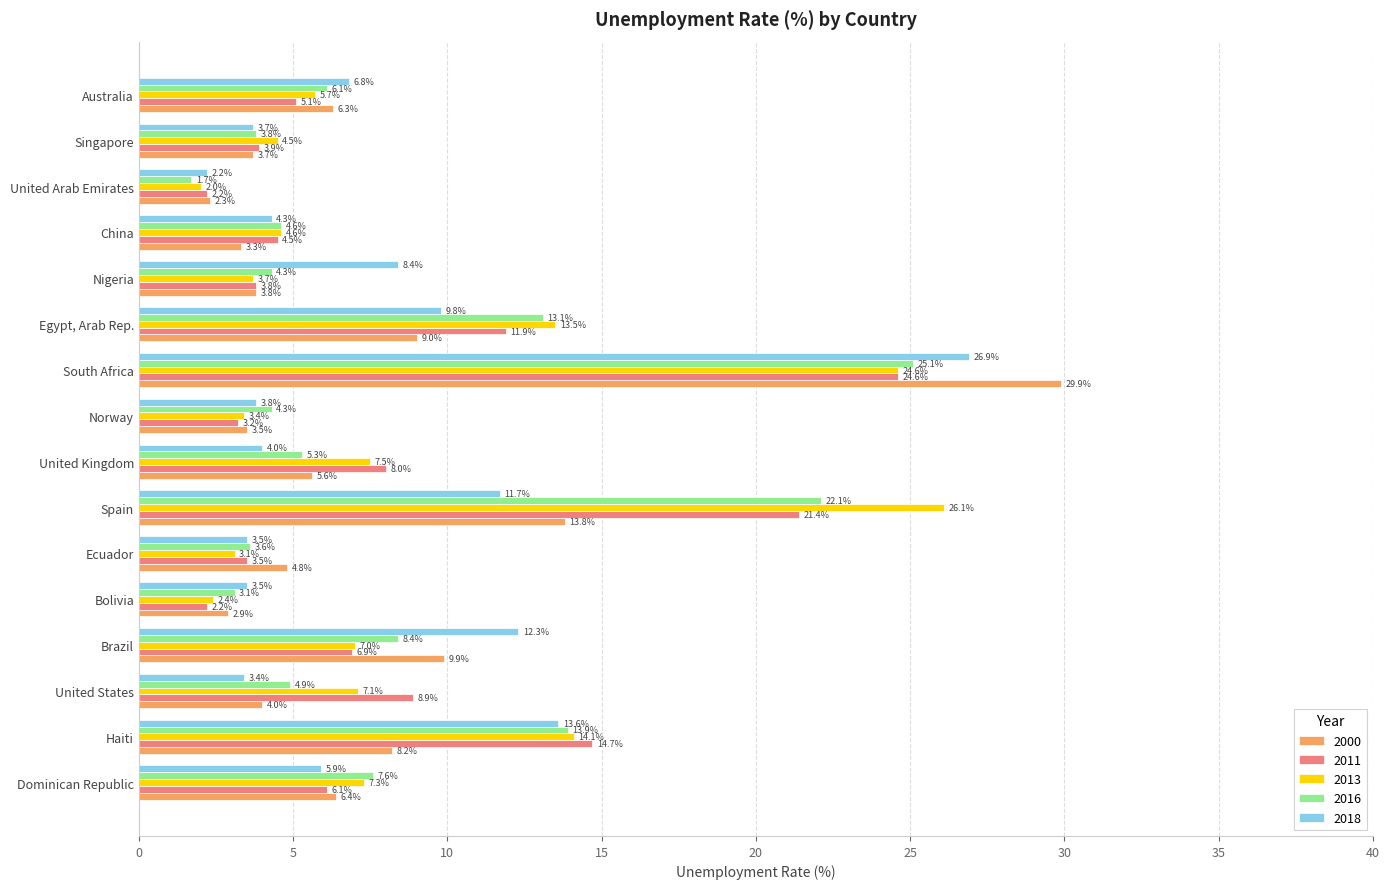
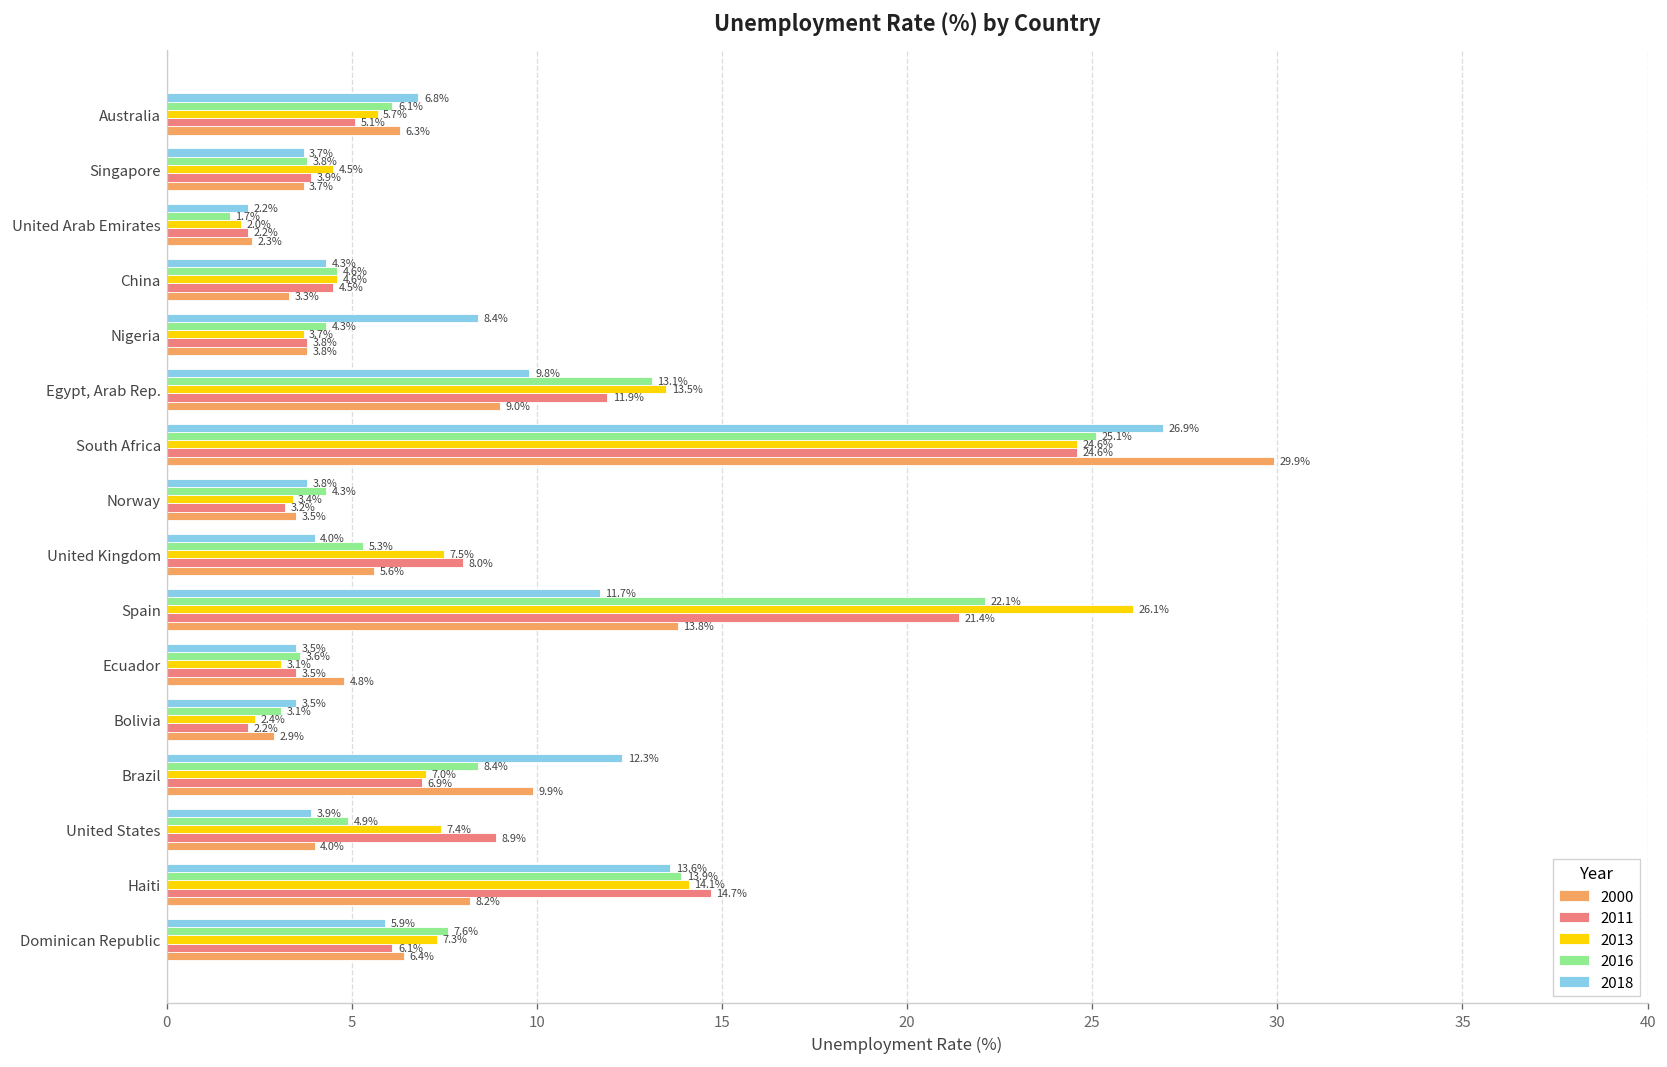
2018, United States: 3.4% -> 3.9%
2013, United States: 7.1% -> 7.4%
